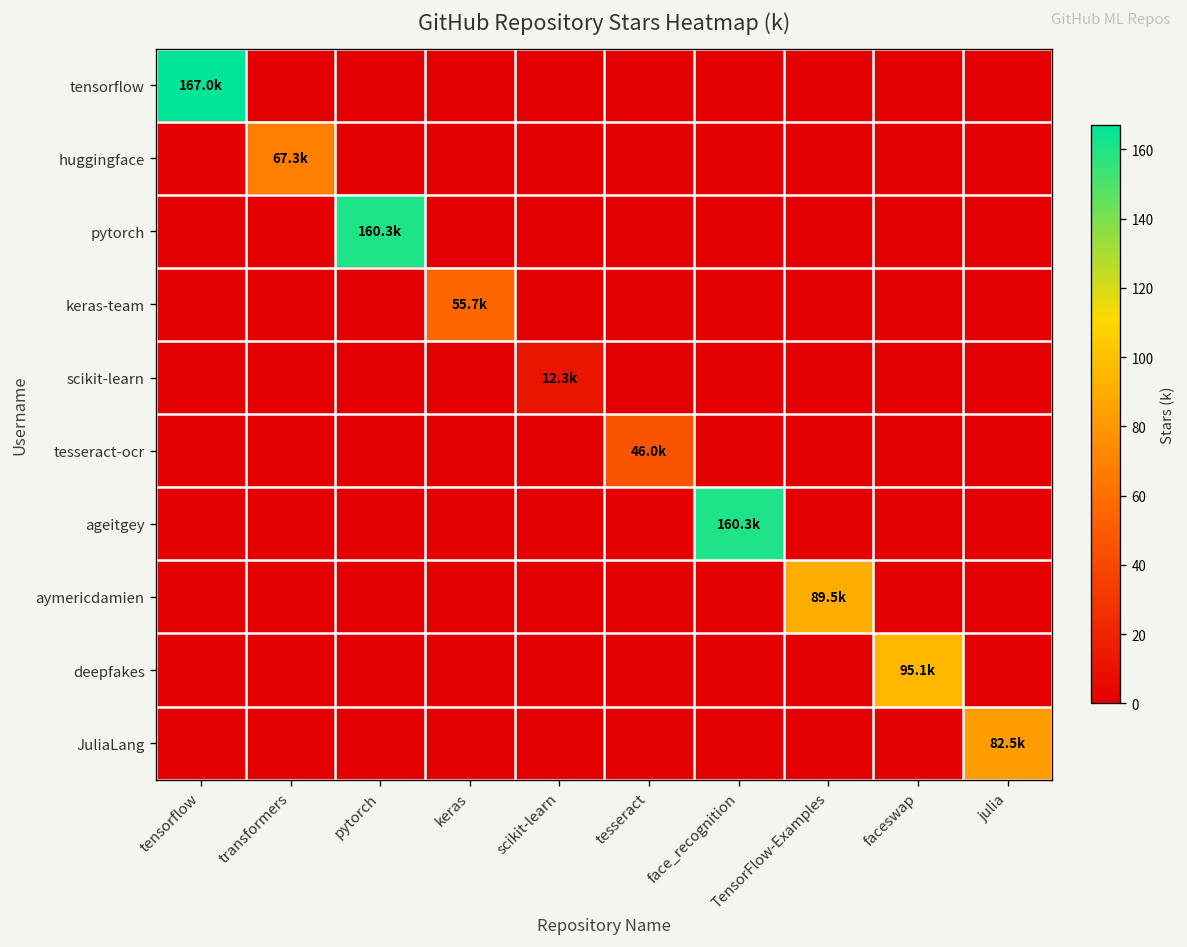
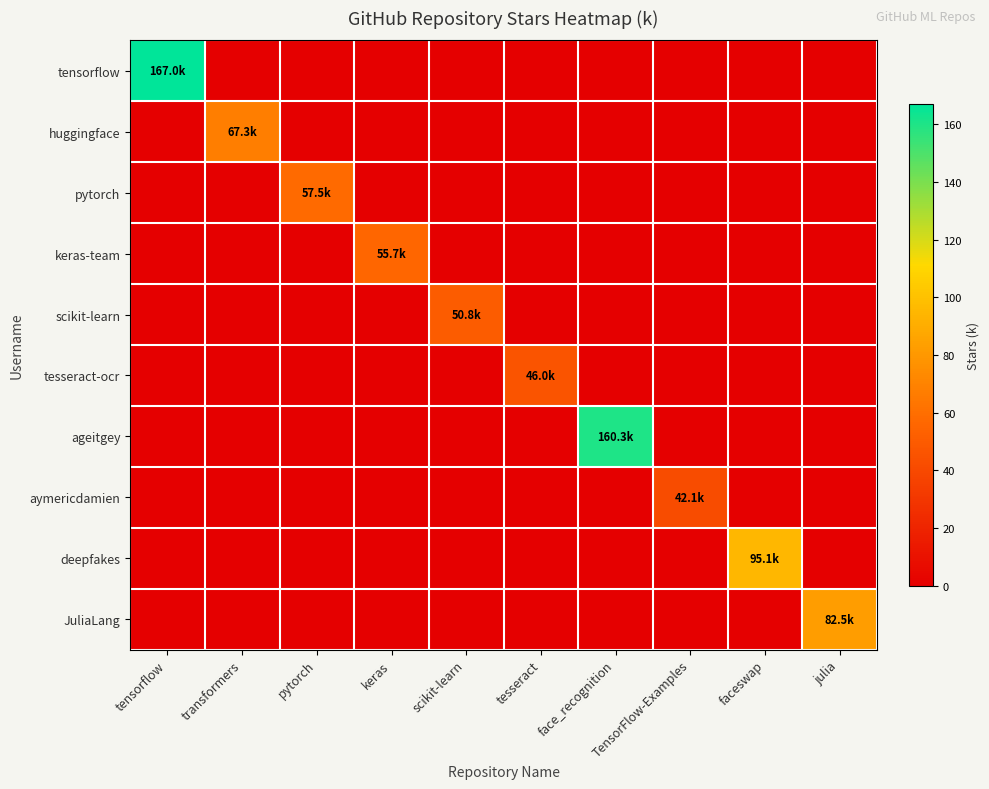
pytorch, pytorch: 160.3k -> 57.5k
scikit-learn, scikit-learn: 12.3k -> 50.8k
aymericdamien, TensorFlow-Examples: 89.5k -> 42.1k
